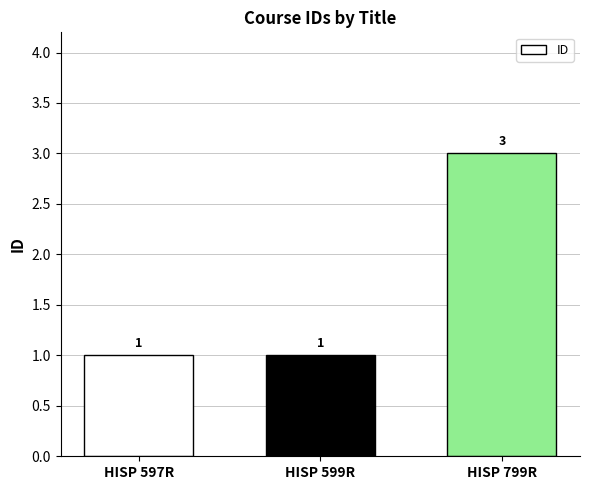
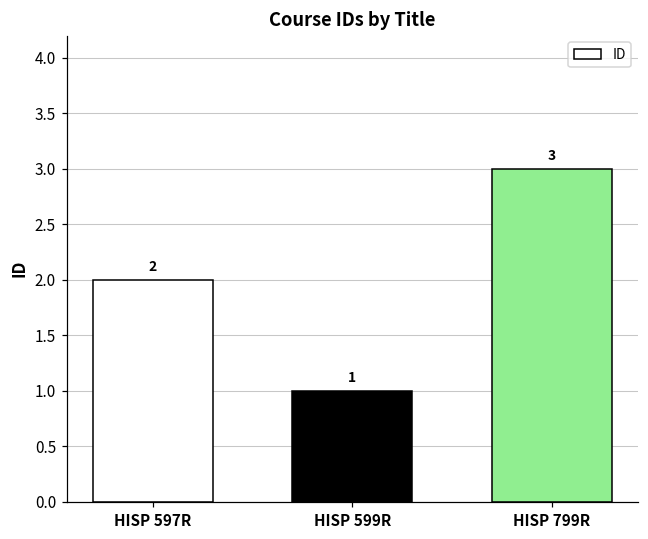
HISP 597R: 1 -> 2
